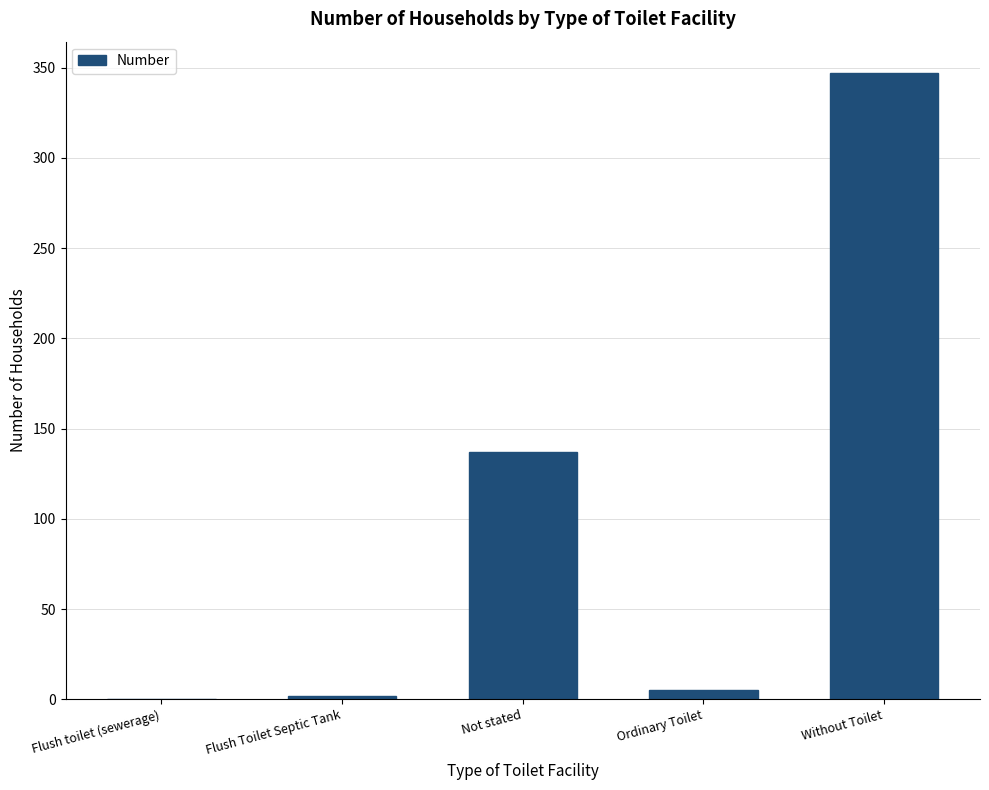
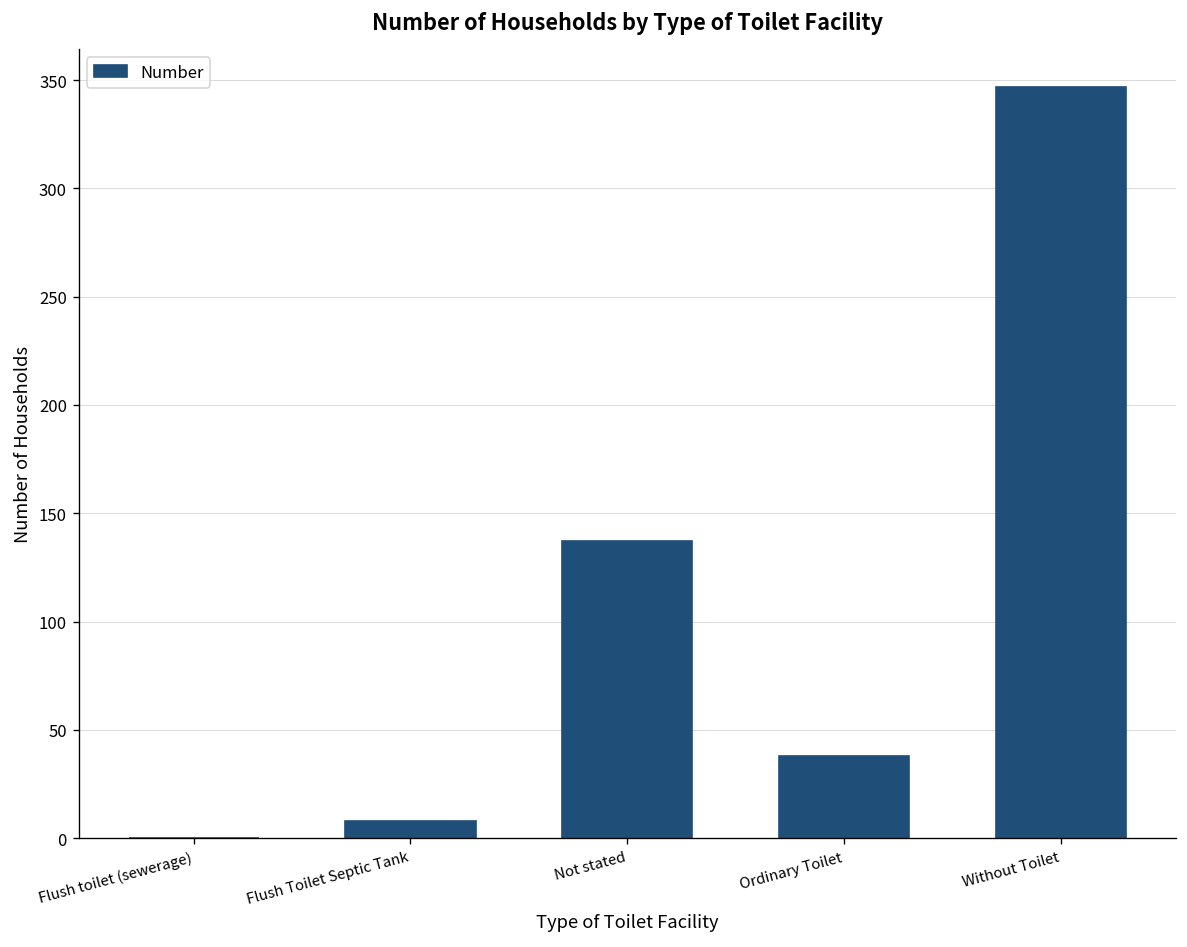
Flush Toilet Septic Tank: 2 -> 8
Ordinary Toilet: 5 -> 38
